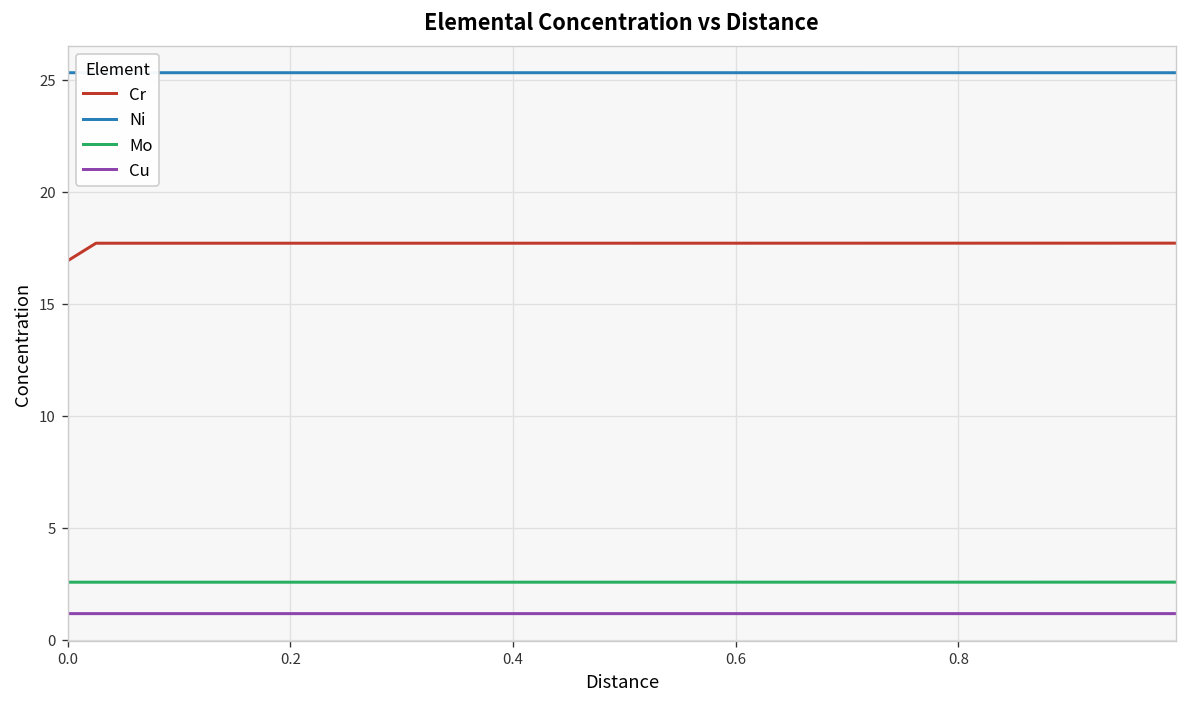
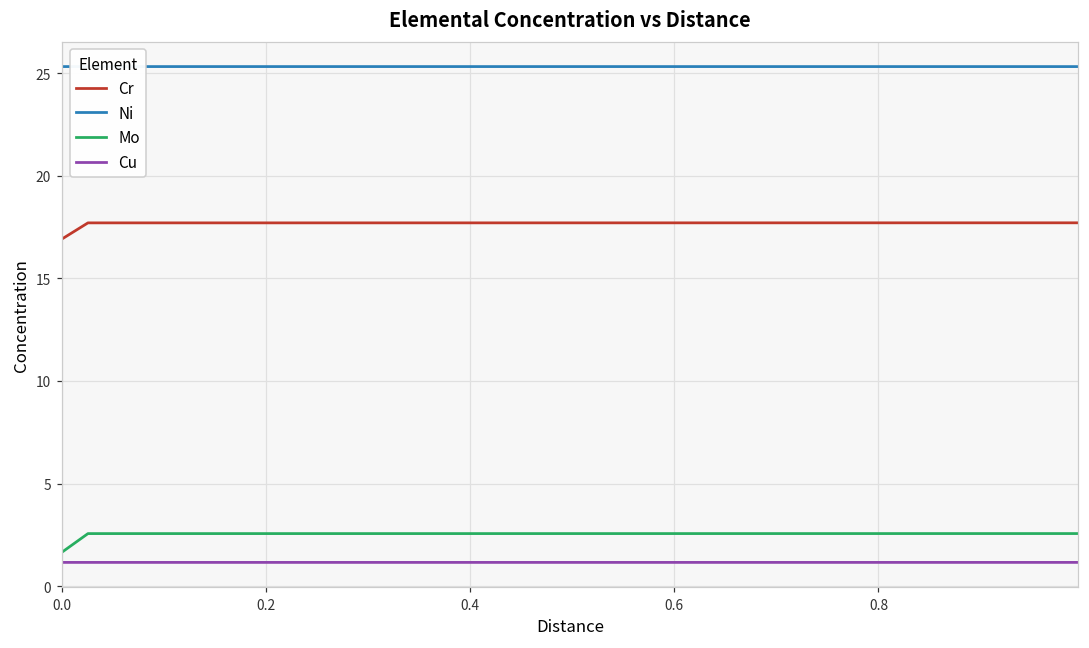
Mo, 0.0: 2.6 -> 1.7
